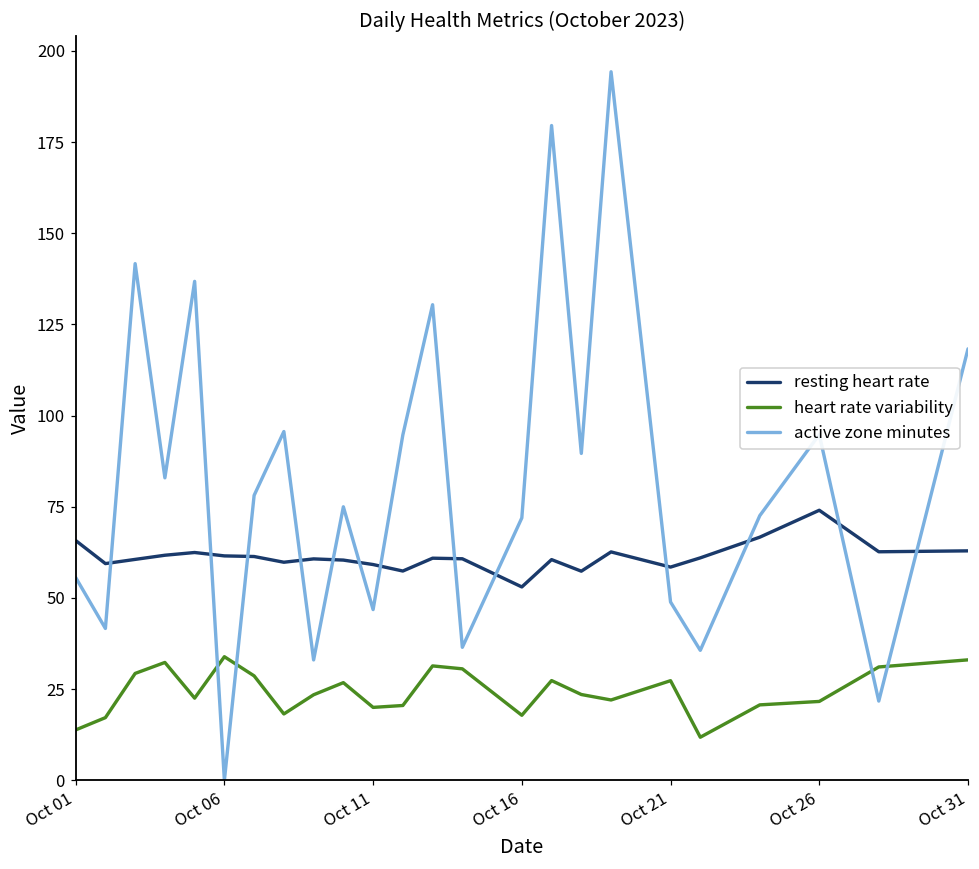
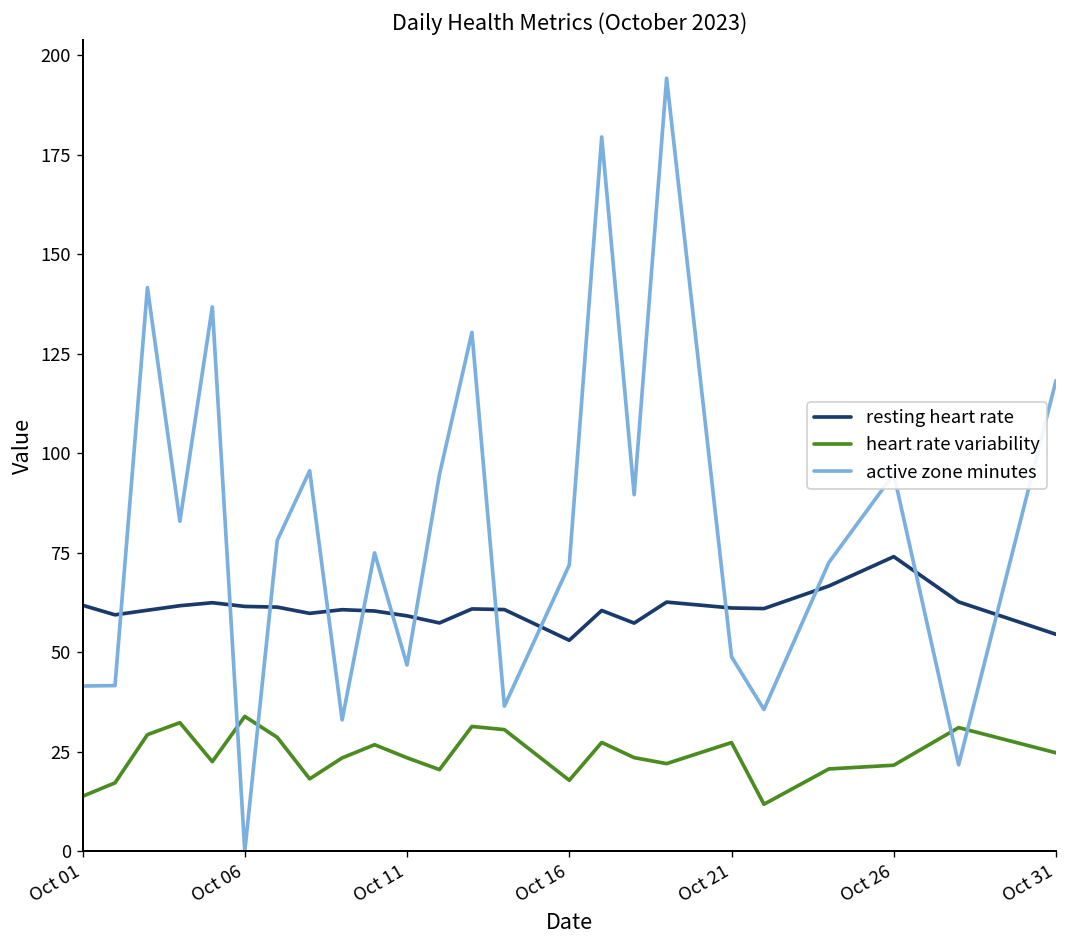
resting heart rate, Oct 01: 66 -> 62
active zone minutes, Oct 01: 56 -> 42
heart rate variability, Oct 11: 20 -> 24
resting heart rate, Oct 21: 58 -> 61
resting heart rate, Oct 31: 63 -> 55
heart rate variability, Oct 31: 33 -> 25
